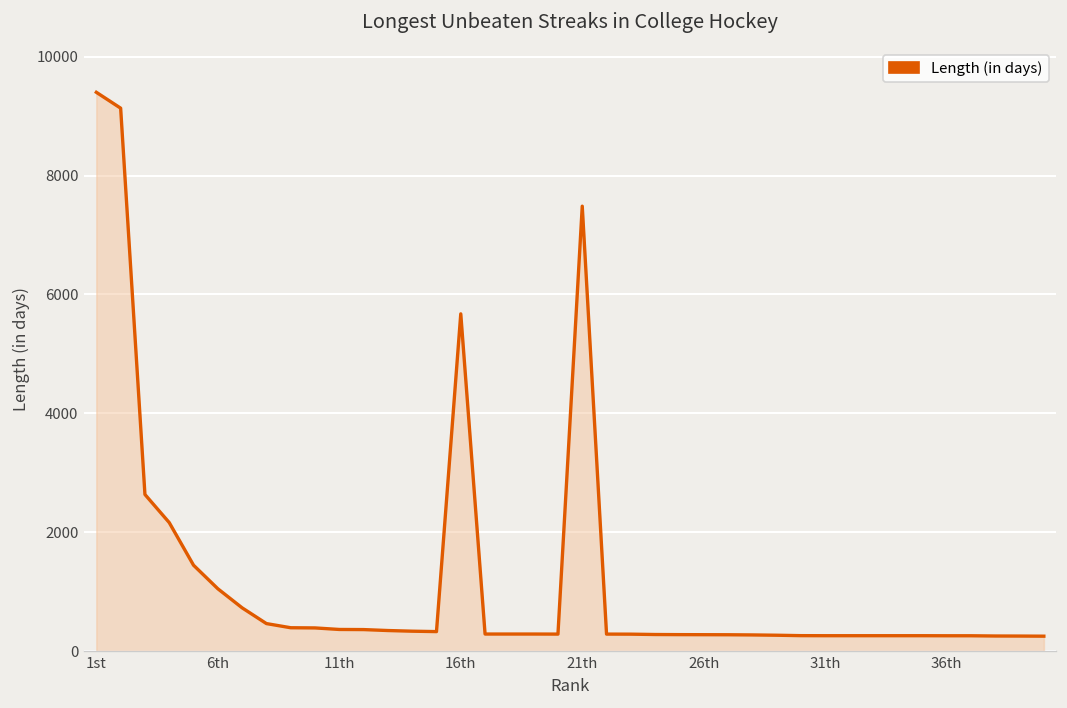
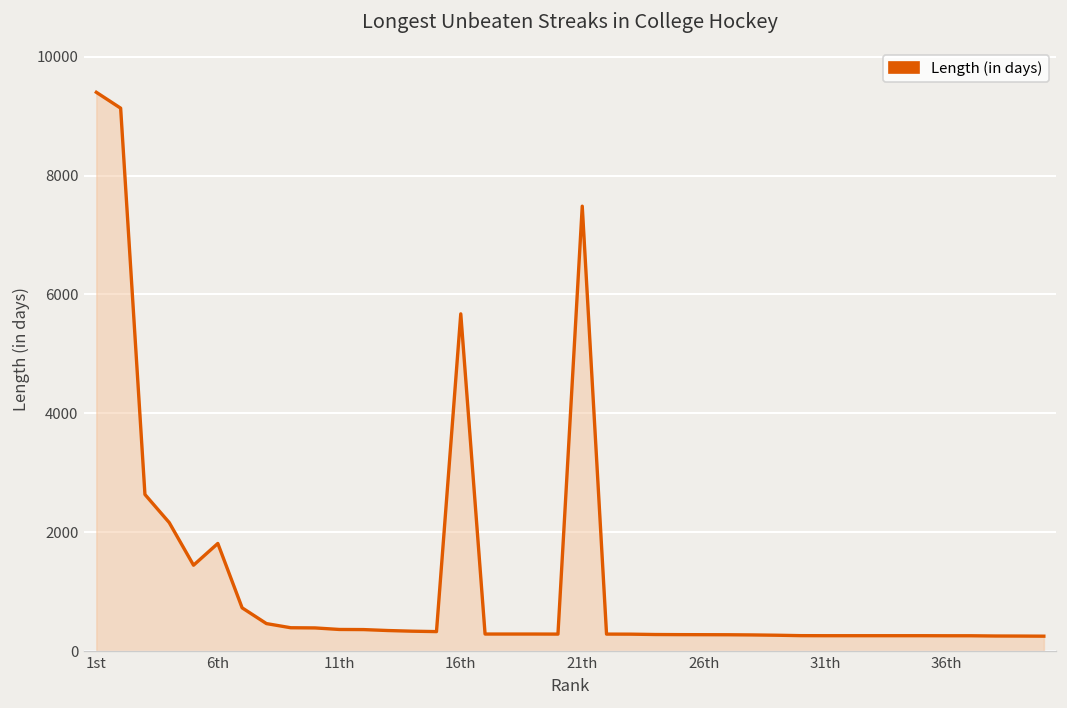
6th: 1000 -> 1800
